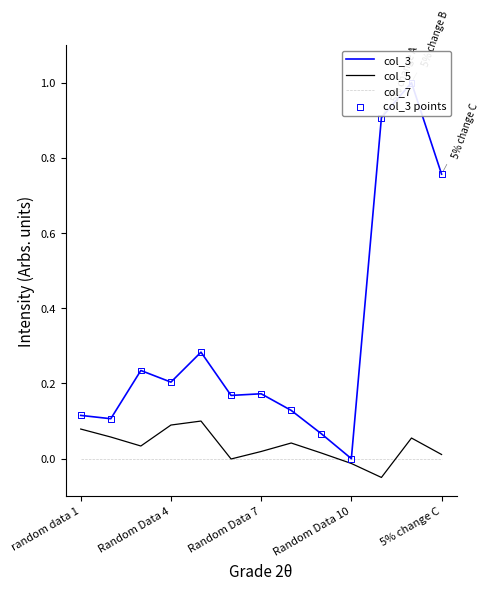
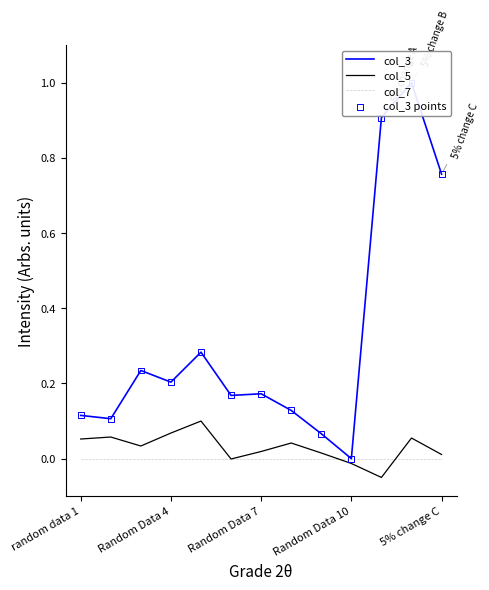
col_5, random data 1: 0.08 -> 0.05
col_5, Random Data 4: 0.09 -> 0.07
